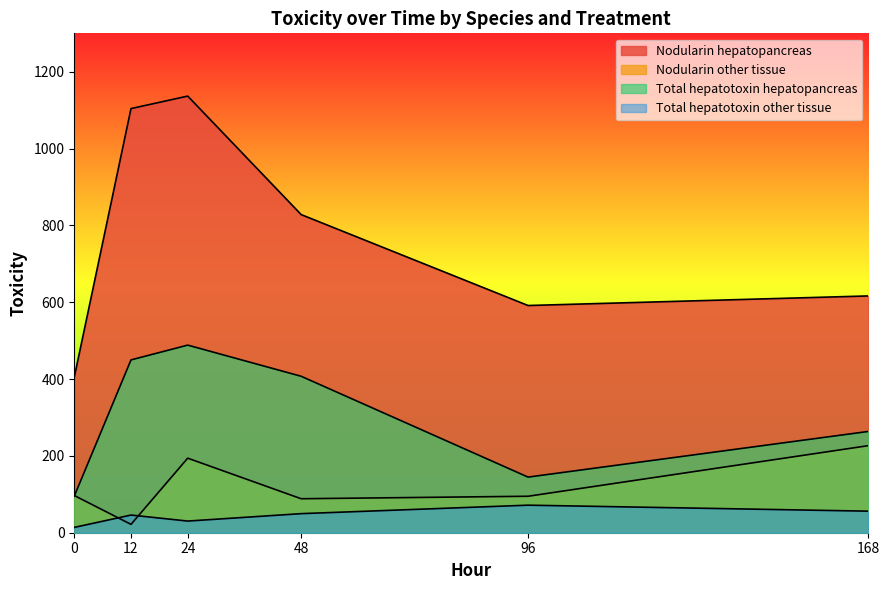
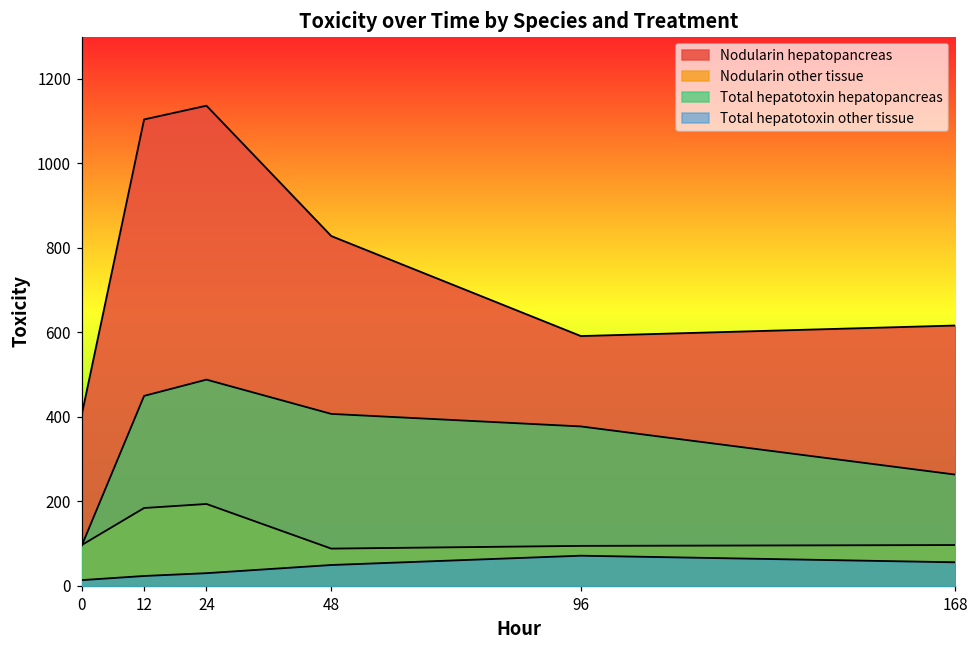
Nodularin other tissue, 12: 20 -> 180
Total hepatotoxin other tissue, 12: 50 -> 20
Total hepatotoxin hepatopancreas, 96: 140 -> 380
Nodularin other tissue, 168: 230 -> 100
